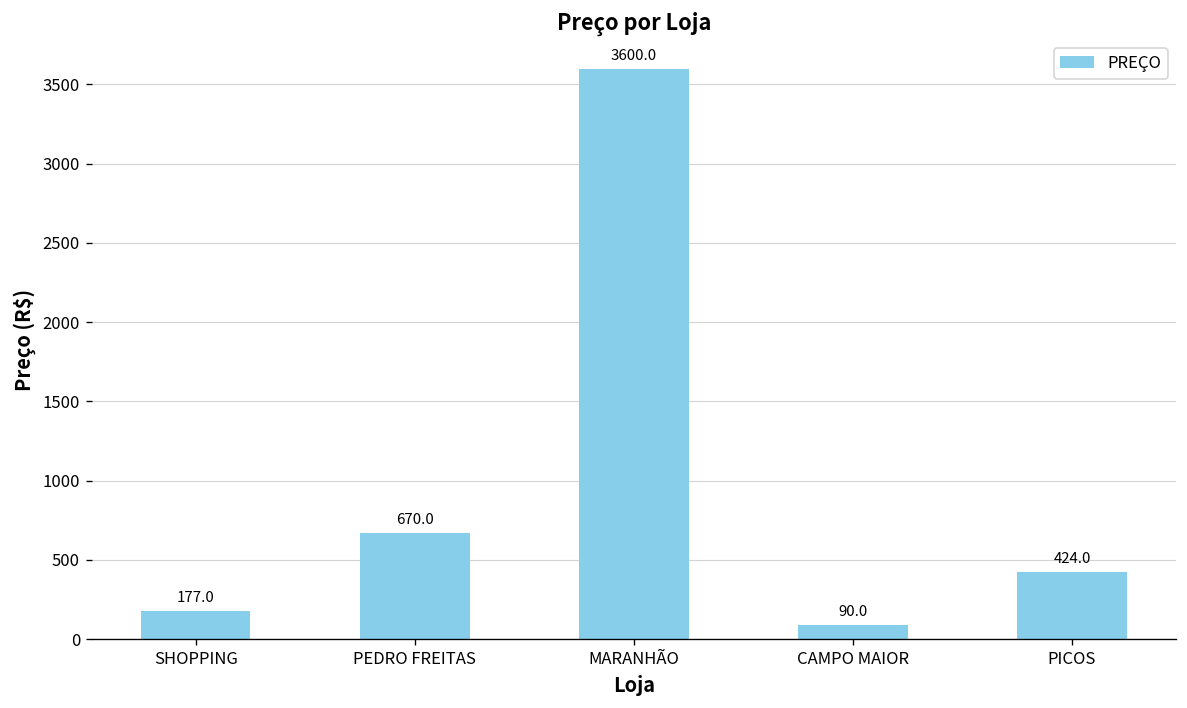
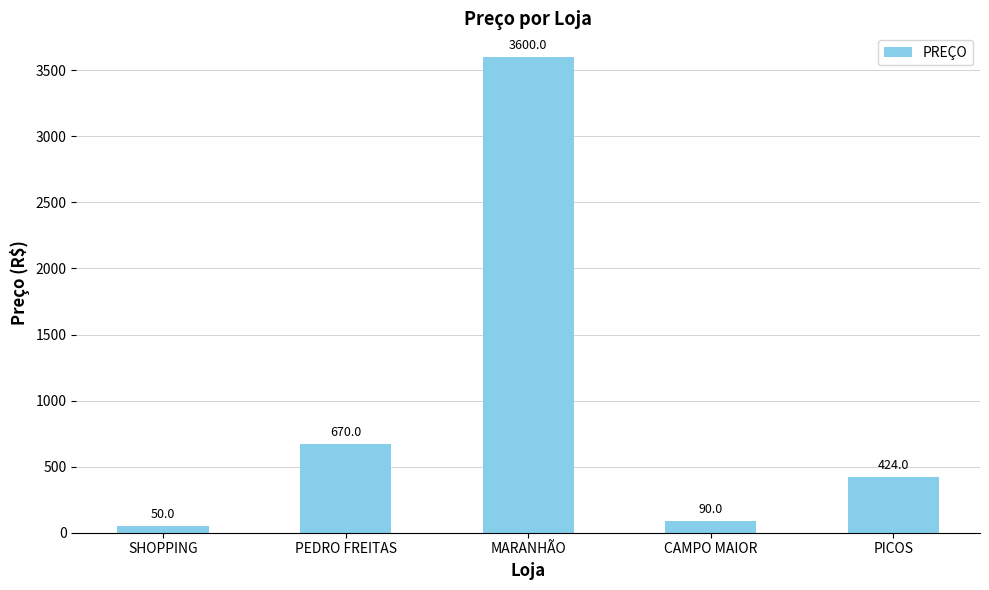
SHOPPING: 177.0 -> 50.0
